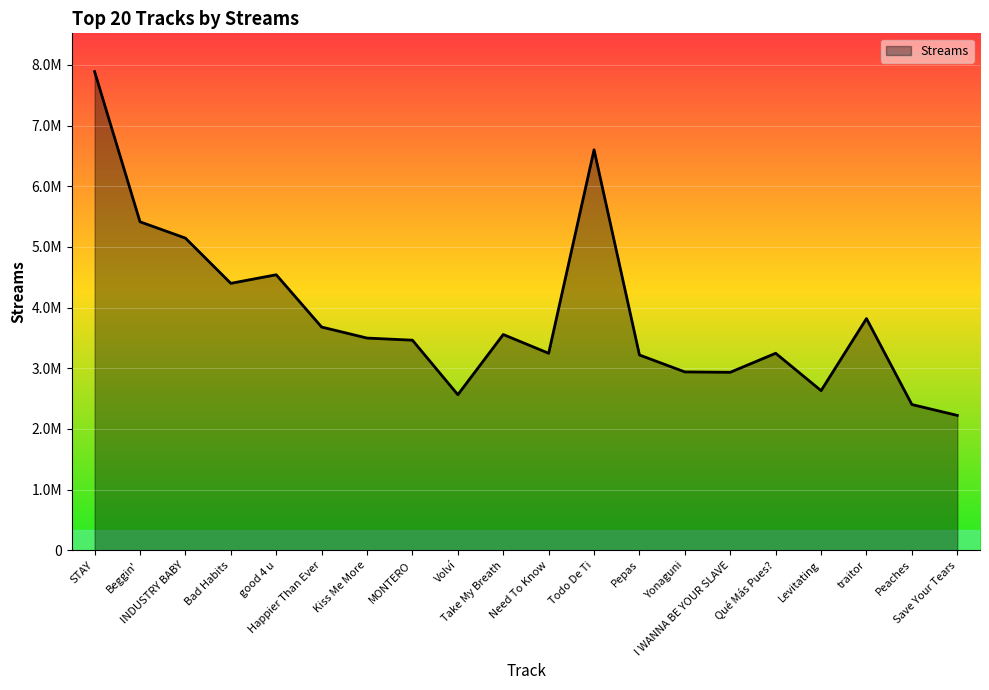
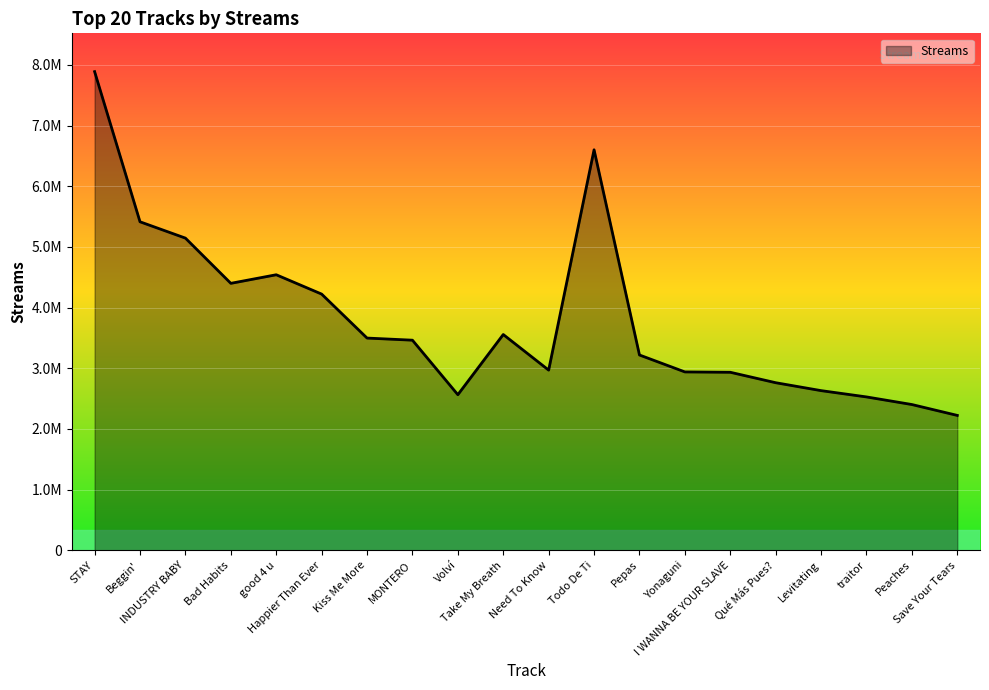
Happier Than Ever: 3700000 -> 4200000
Need To Know: 3200000 -> 3000000
Qué Más Pues?: 3200000 -> 2800000
traitor: 3800000 -> 2500000
